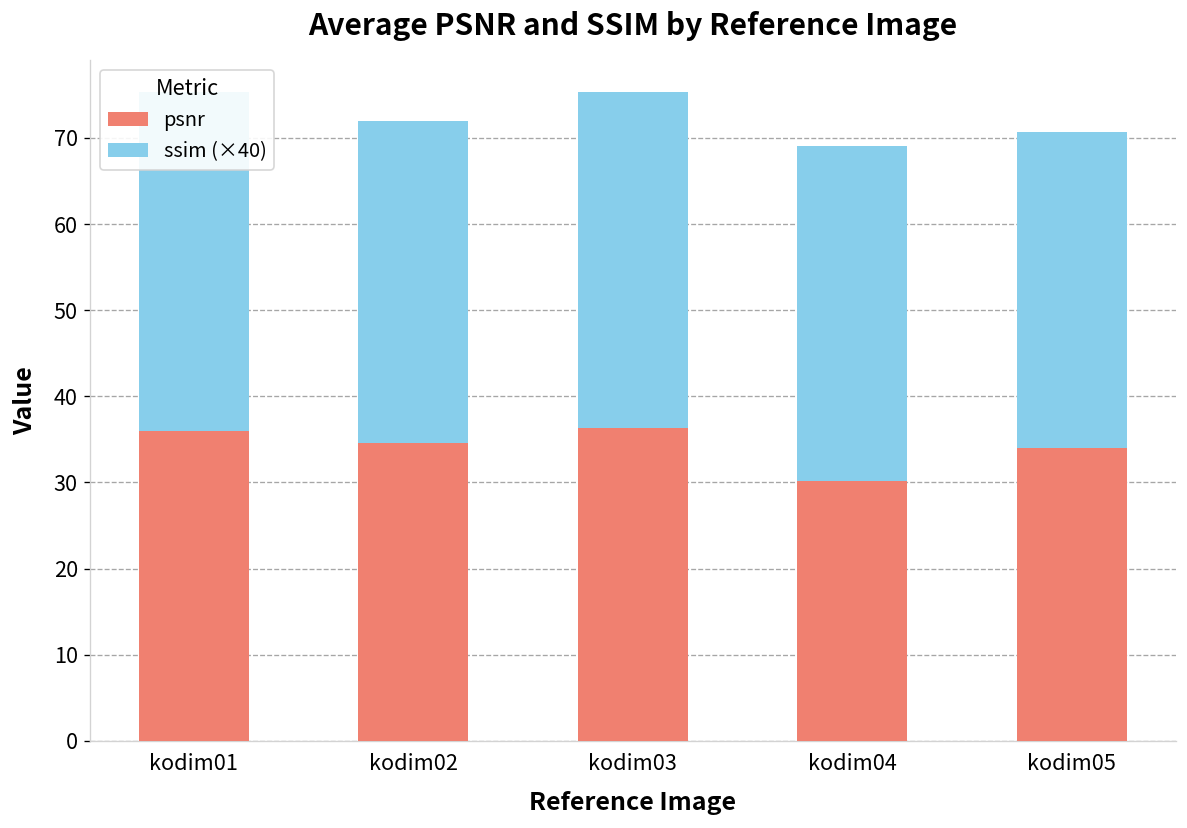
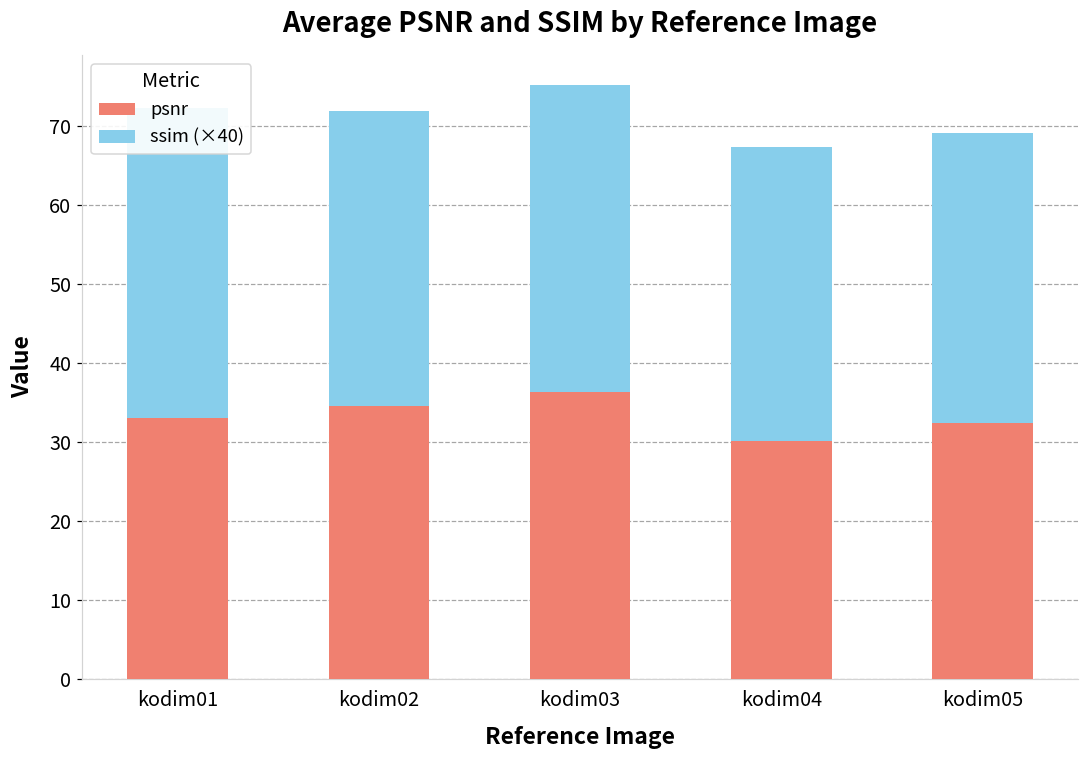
psnr, kodim01: 36 -> 33
ssim (×40), kodim04: 39 -> 37
psnr, kodim05: 34 -> 32
